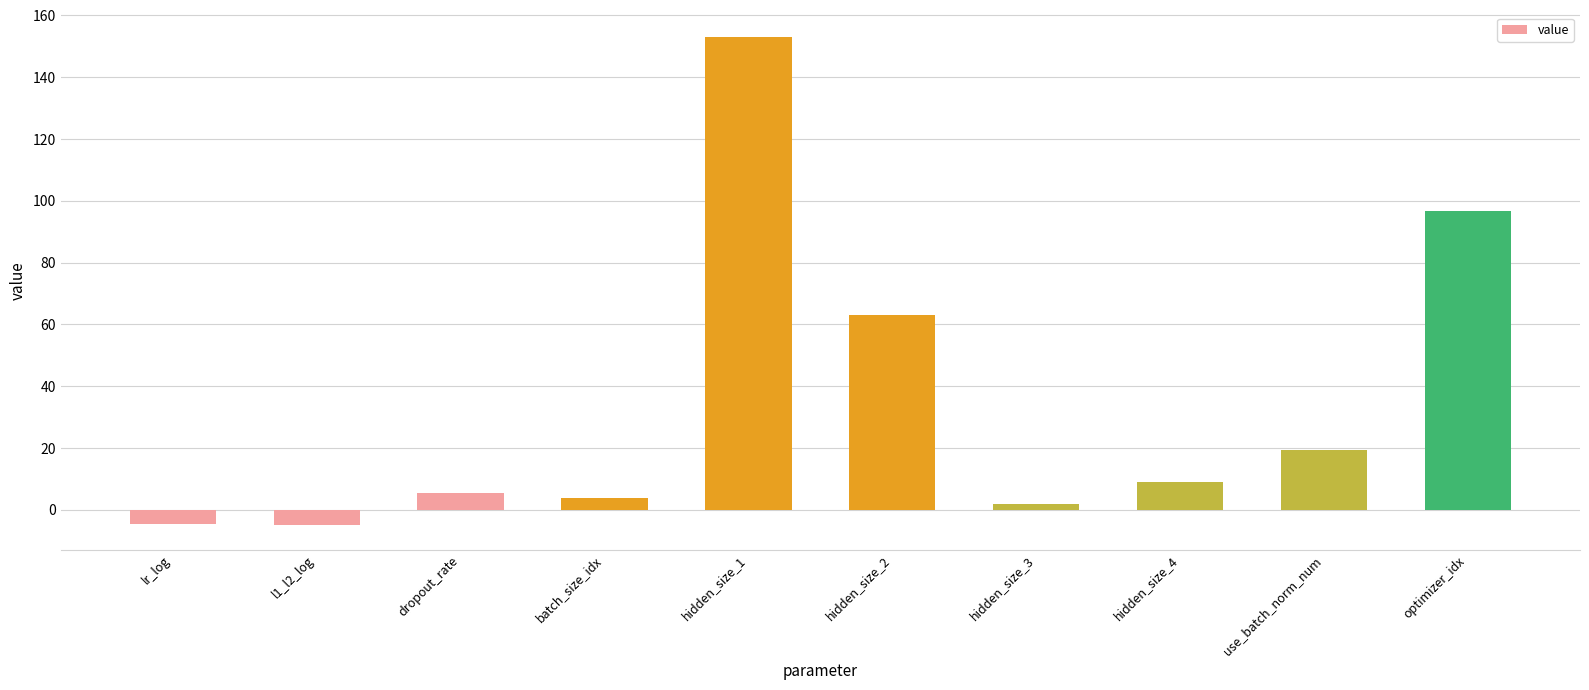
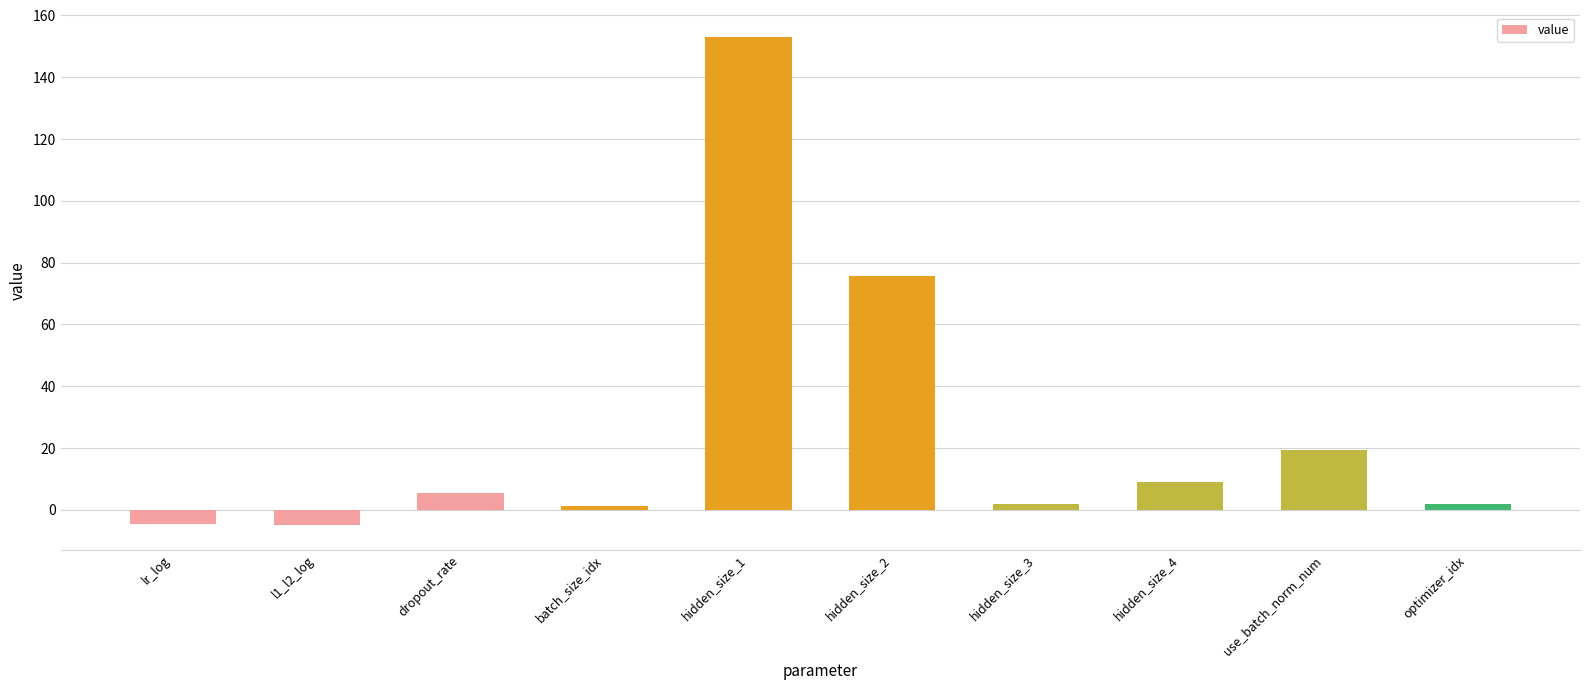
batch_size_idx: 4 -> 1
hidden_size_2: 63 -> 76
optimizer_idx: 97 -> 2
